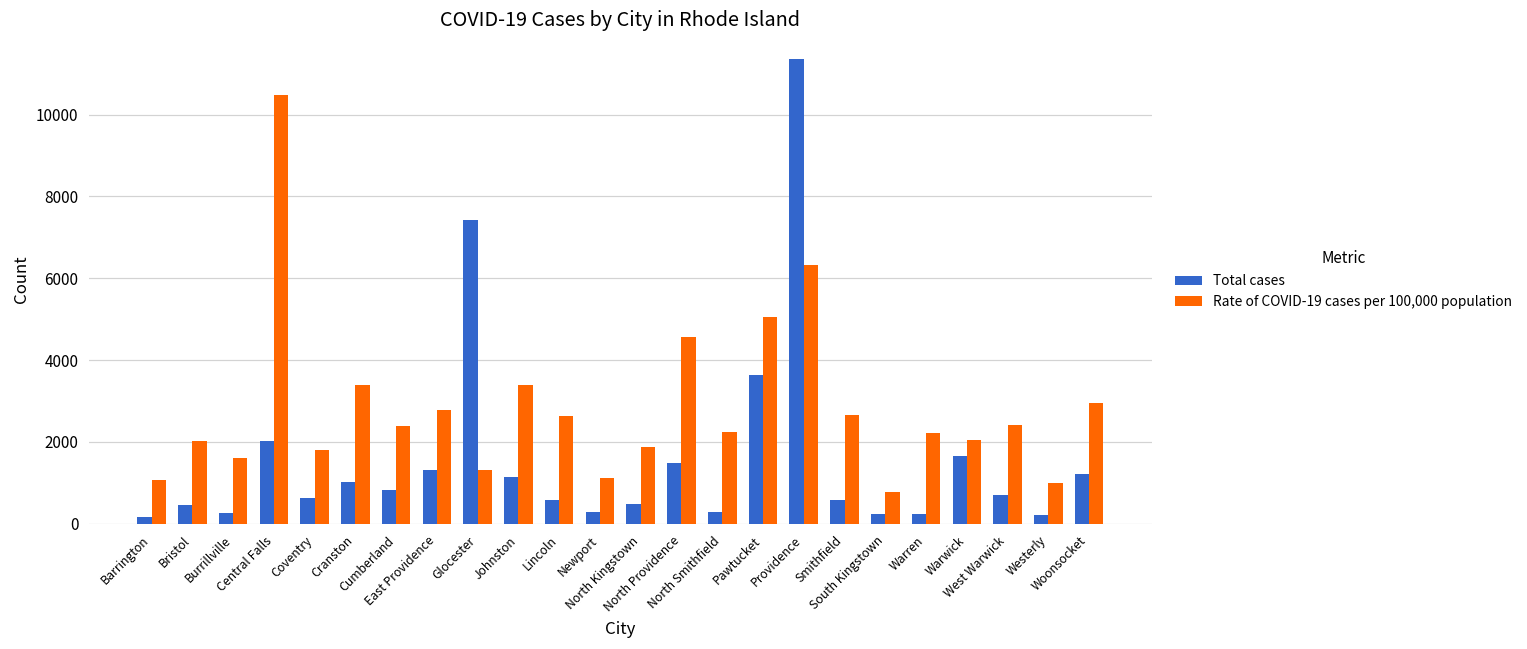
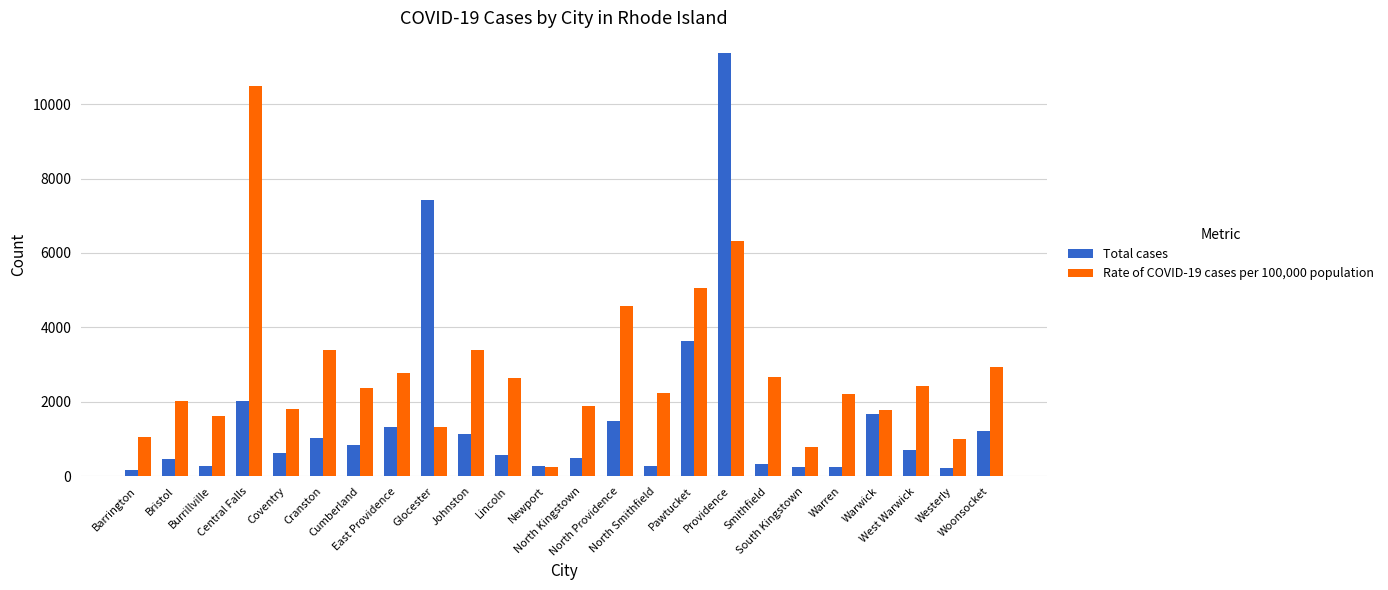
Rate of COVID-19 cases per 100,000 population, Newport: 1100 -> 200
Total cases, Smithfield: 600 -> 300
Rate of COVID-19 cases per 100,000 population, Warwick: 2100 -> 1800
